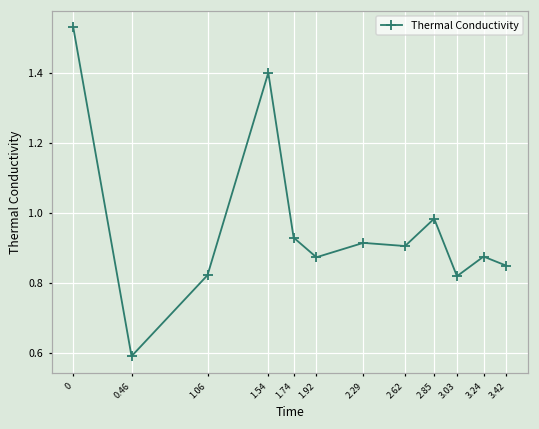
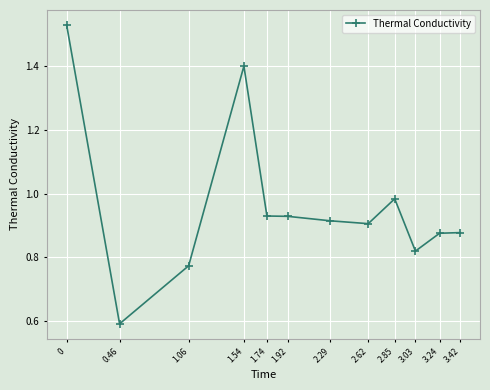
1.06: 0.82 -> 0.77
1.92: 0.87 -> 0.93
3.42: 0.85 -> 0.88
